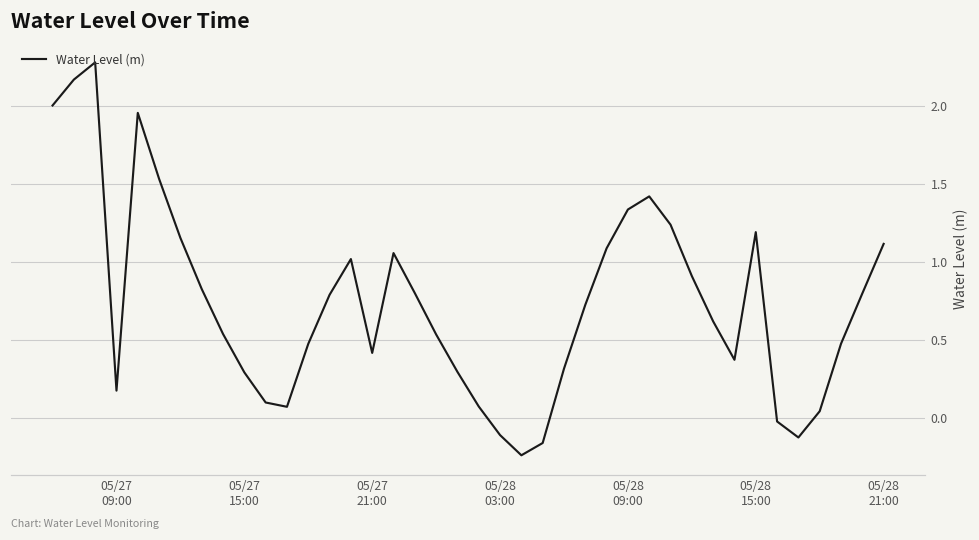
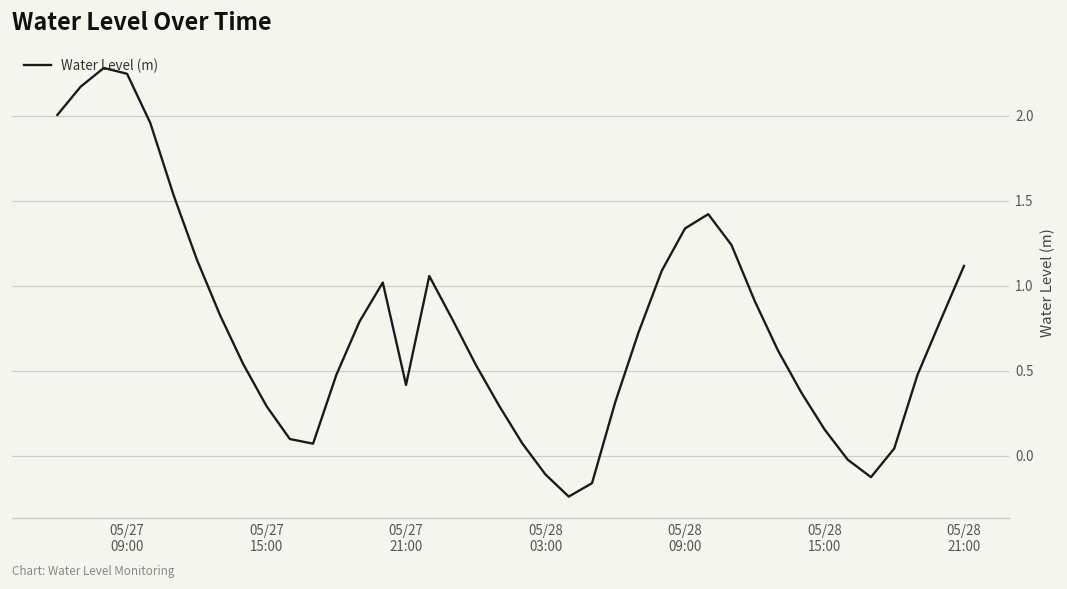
05/27 09:00: 0.17 -> 2.25
05/28 15:00: 1.19 -> 0.16
